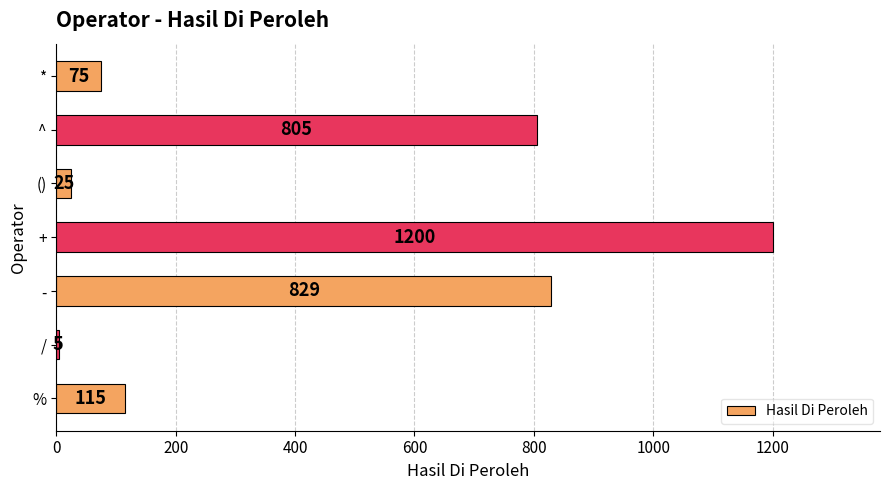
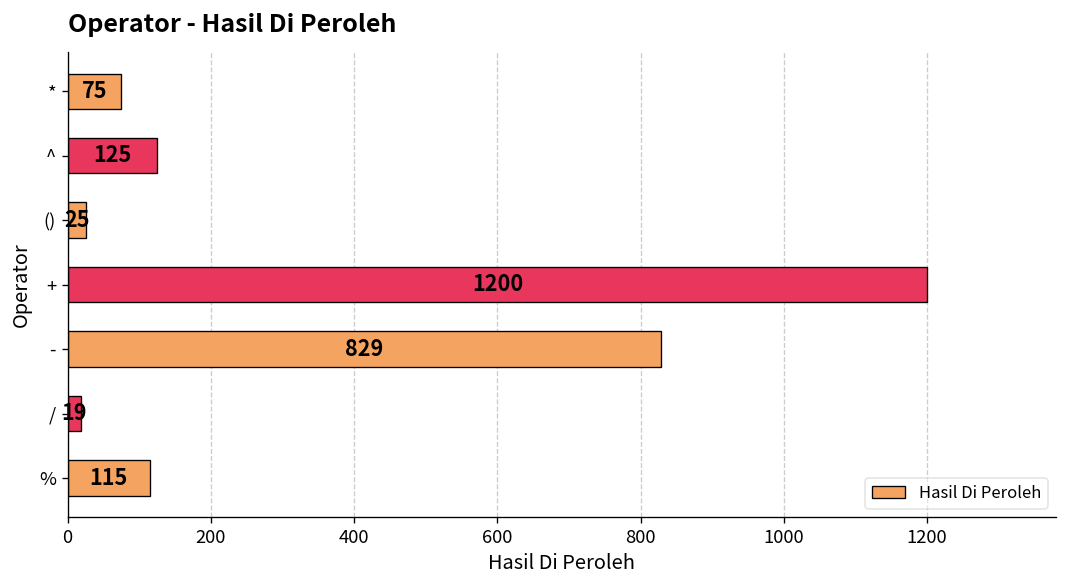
^: 805 -> 125
/: 5 -> 19
